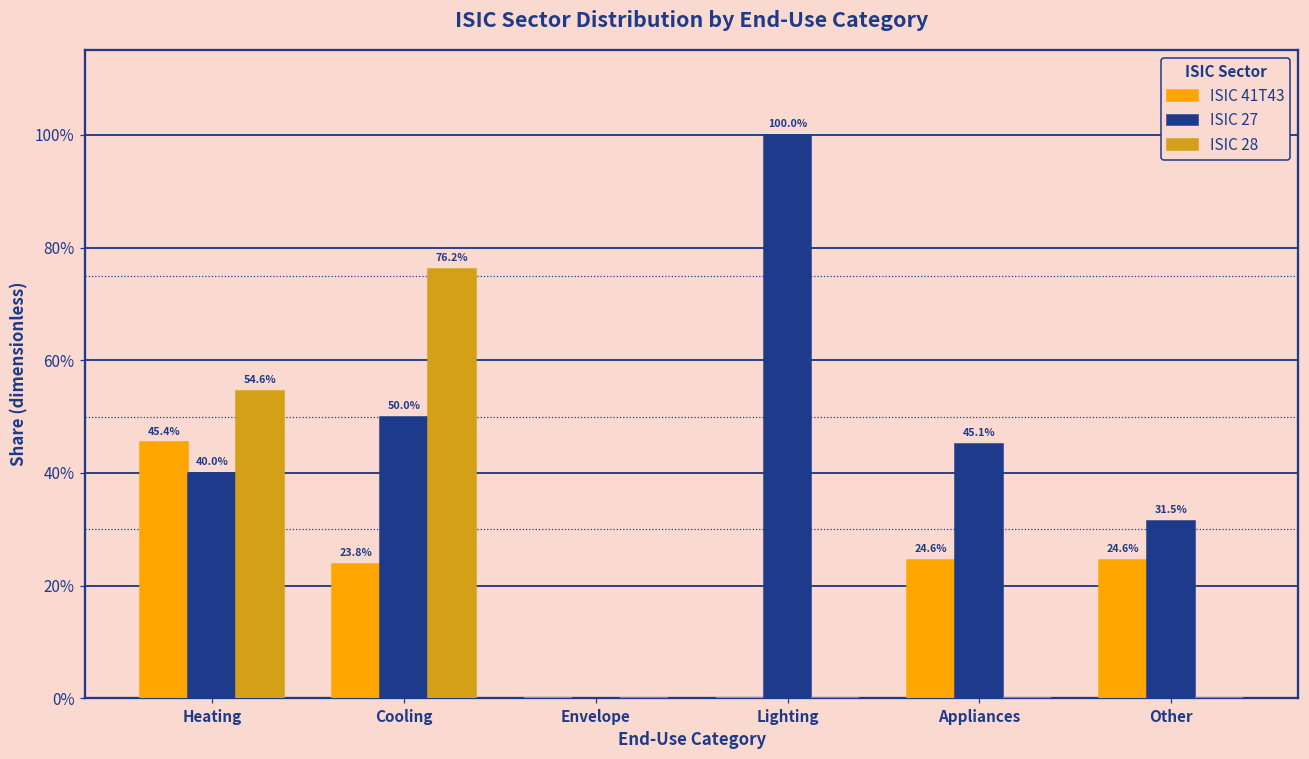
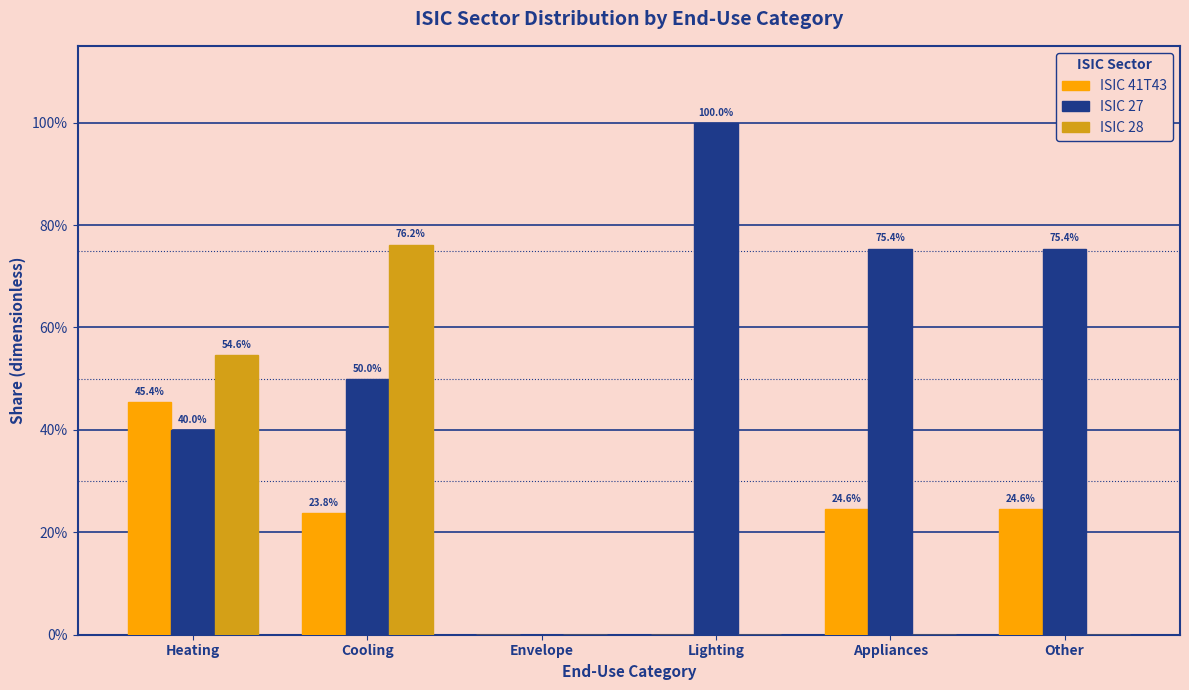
ISIC 27, Appliances: 45.1% -> 75.4%
ISIC 27, Other: 31.5% -> 75.4%
